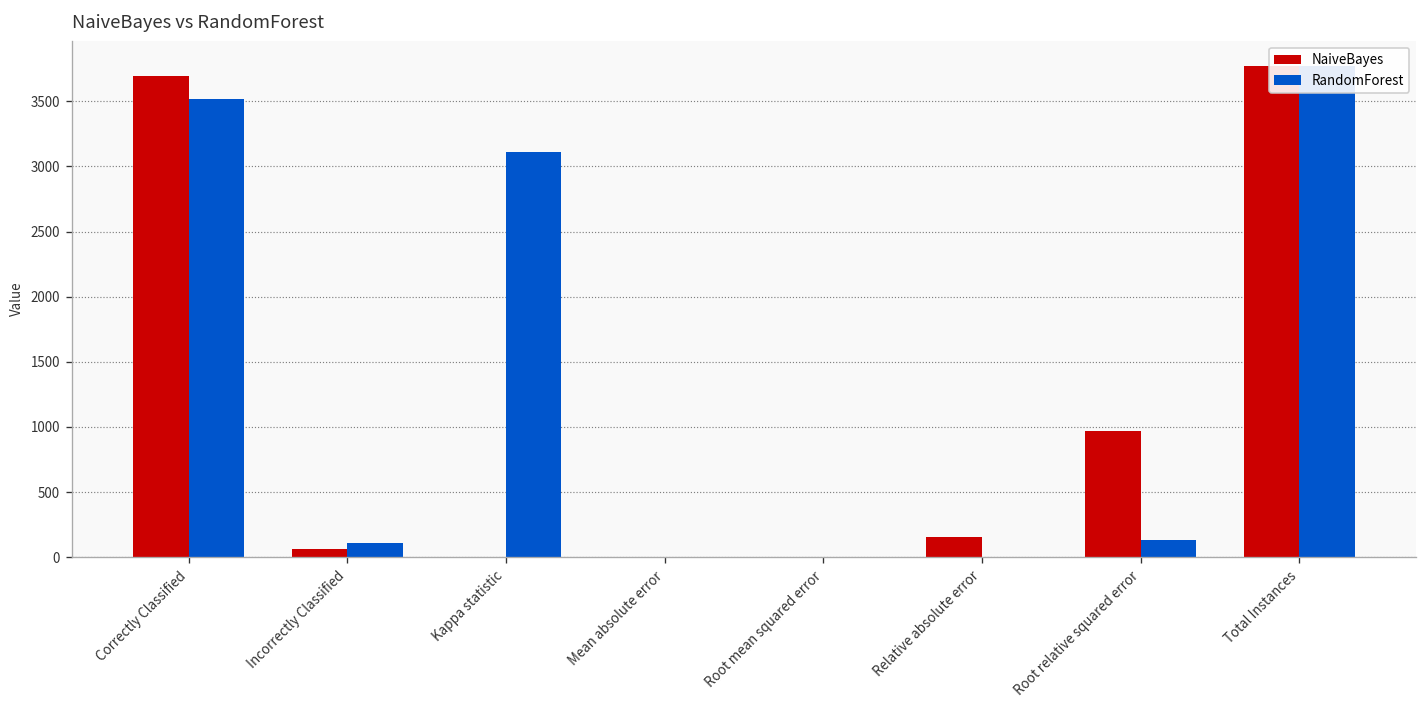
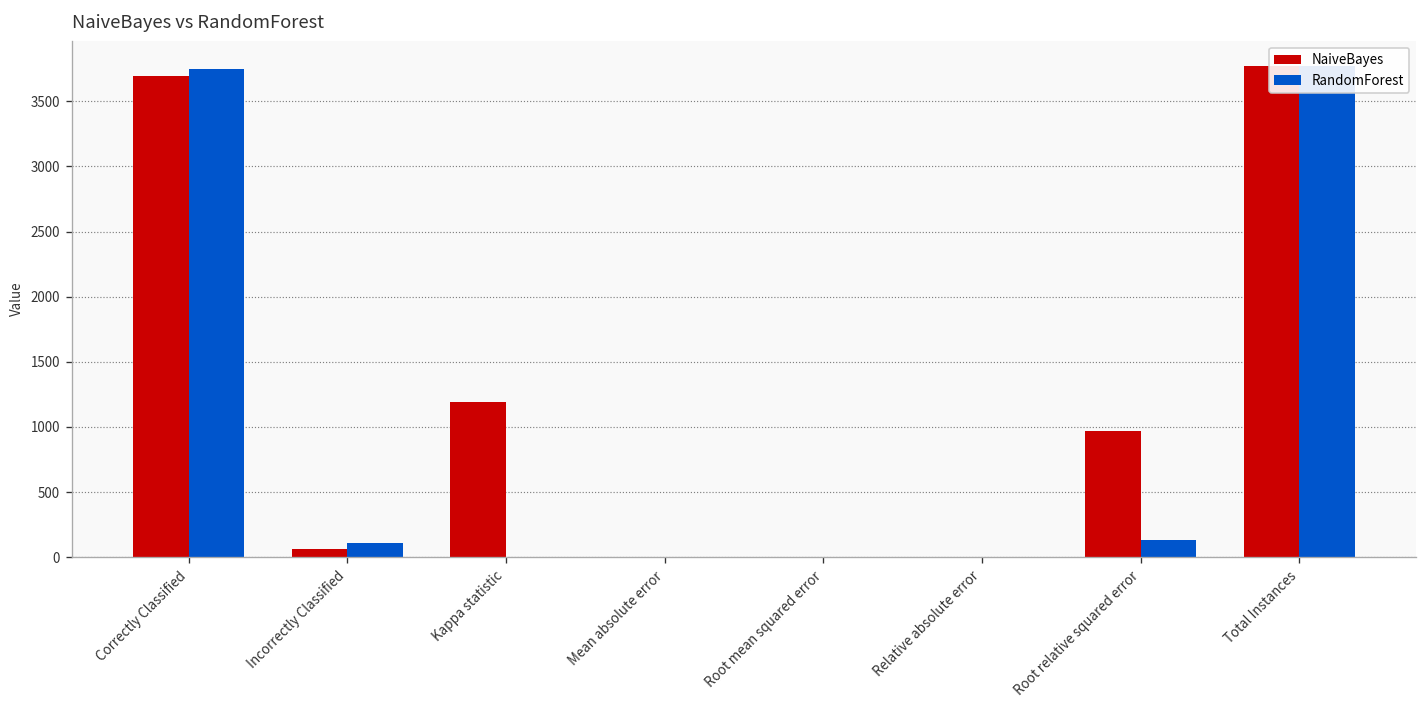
RandomForest, Correctly Classified: 3520 -> 3750
NaiveBayes, Kappa statistic: 0 -> 1190
RandomForest, Kappa statistic: 3110 -> 0
NaiveBayes, Relative absolute error: 160 -> 0
